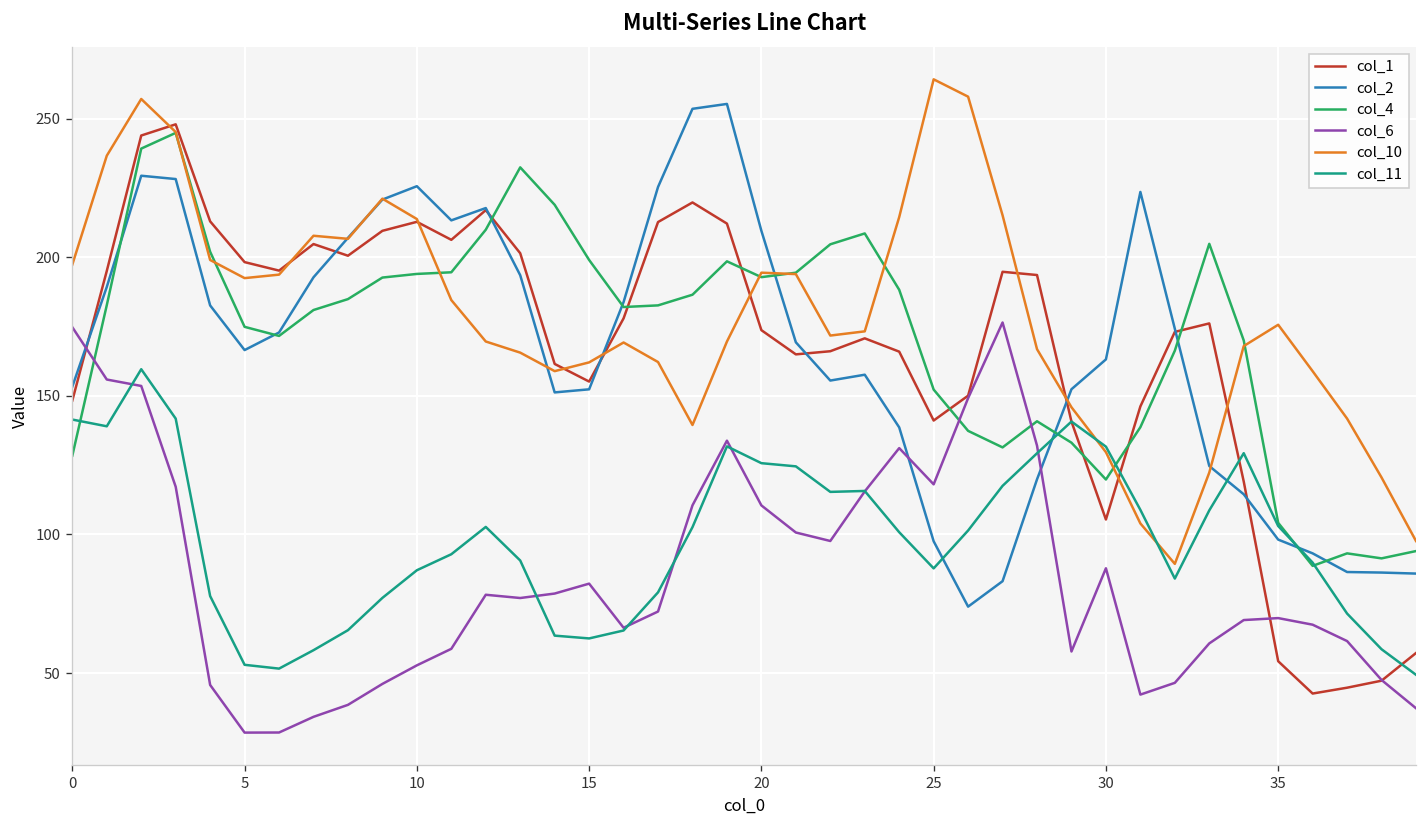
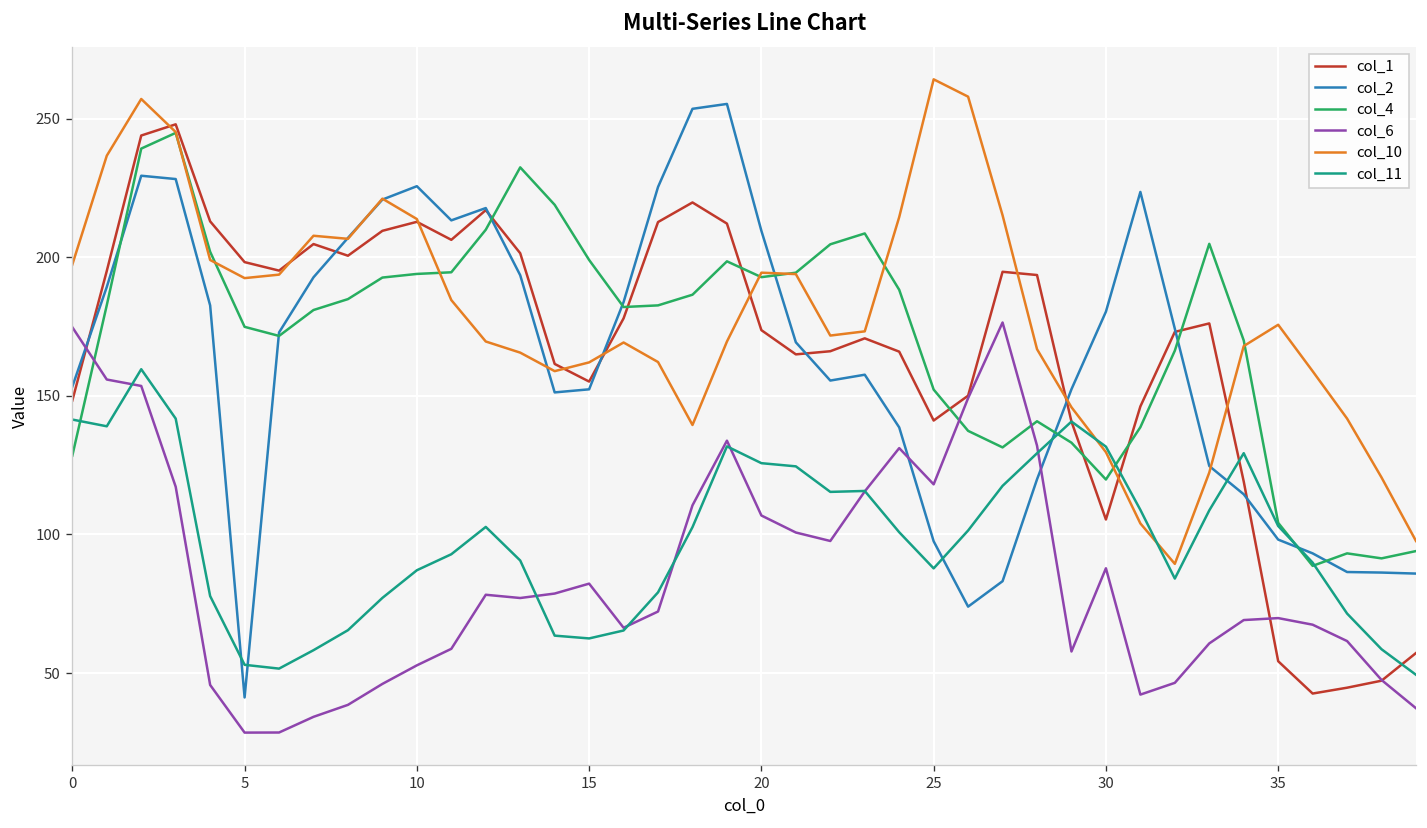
col_2, 5: 167 -> 41
col_6, 20: 110 -> 107
col_2, 30: 163 -> 180
